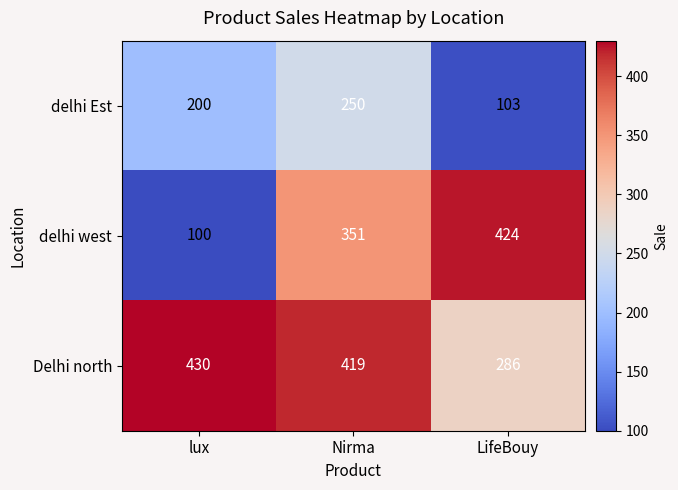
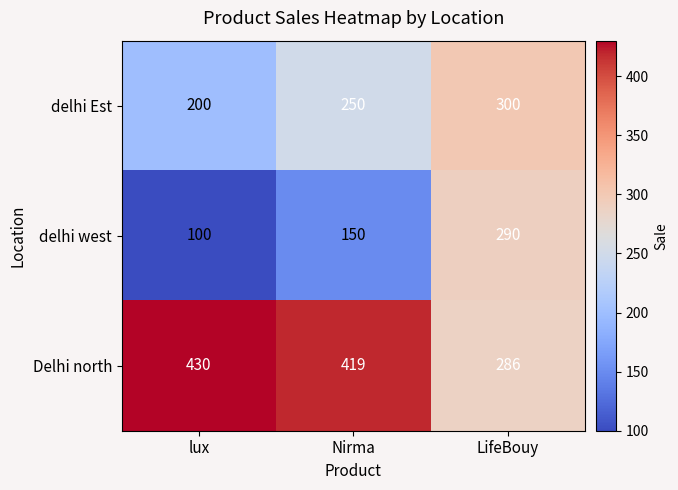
delhi Est, LifeBouy: 103 -> 300
delhi west, Nirma: 351 -> 150
delhi west, LifeBouy: 424 -> 290
